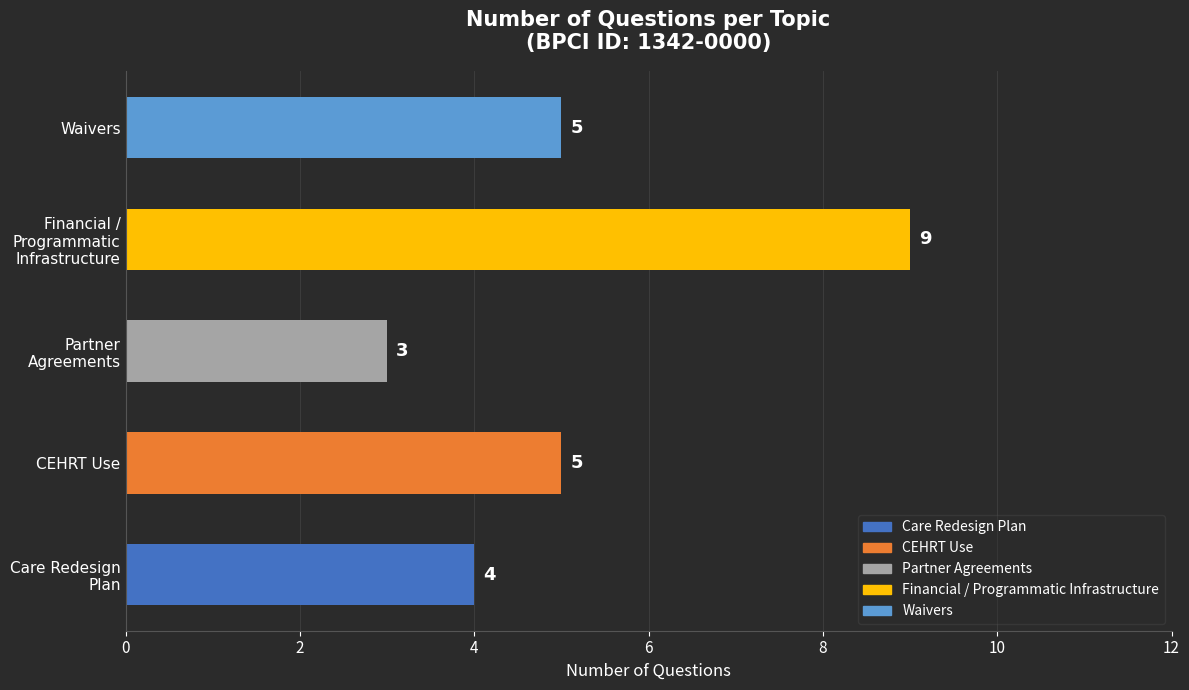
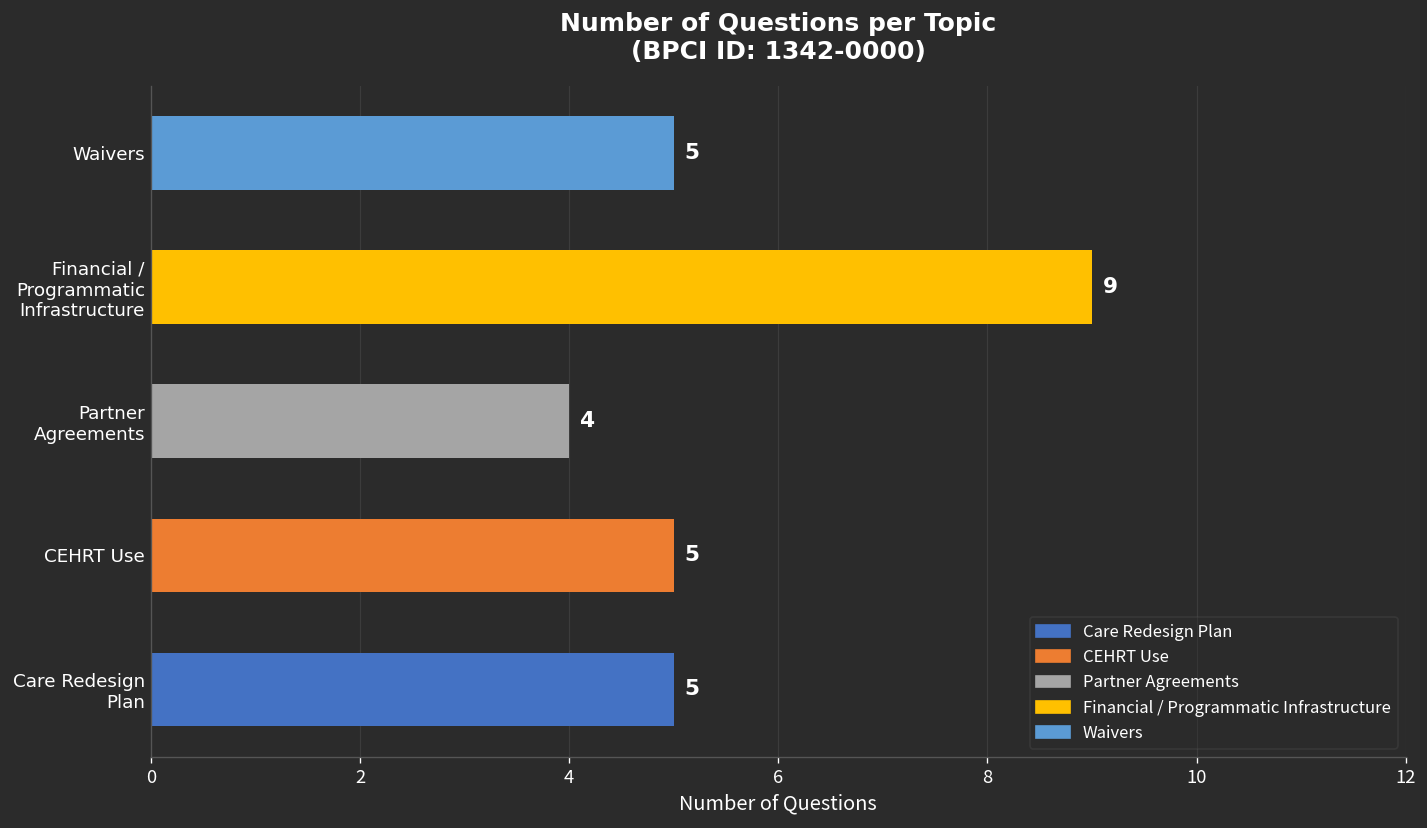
Partner Agreements: 3 -> 4
Care Redesign Plan: 4 -> 5
